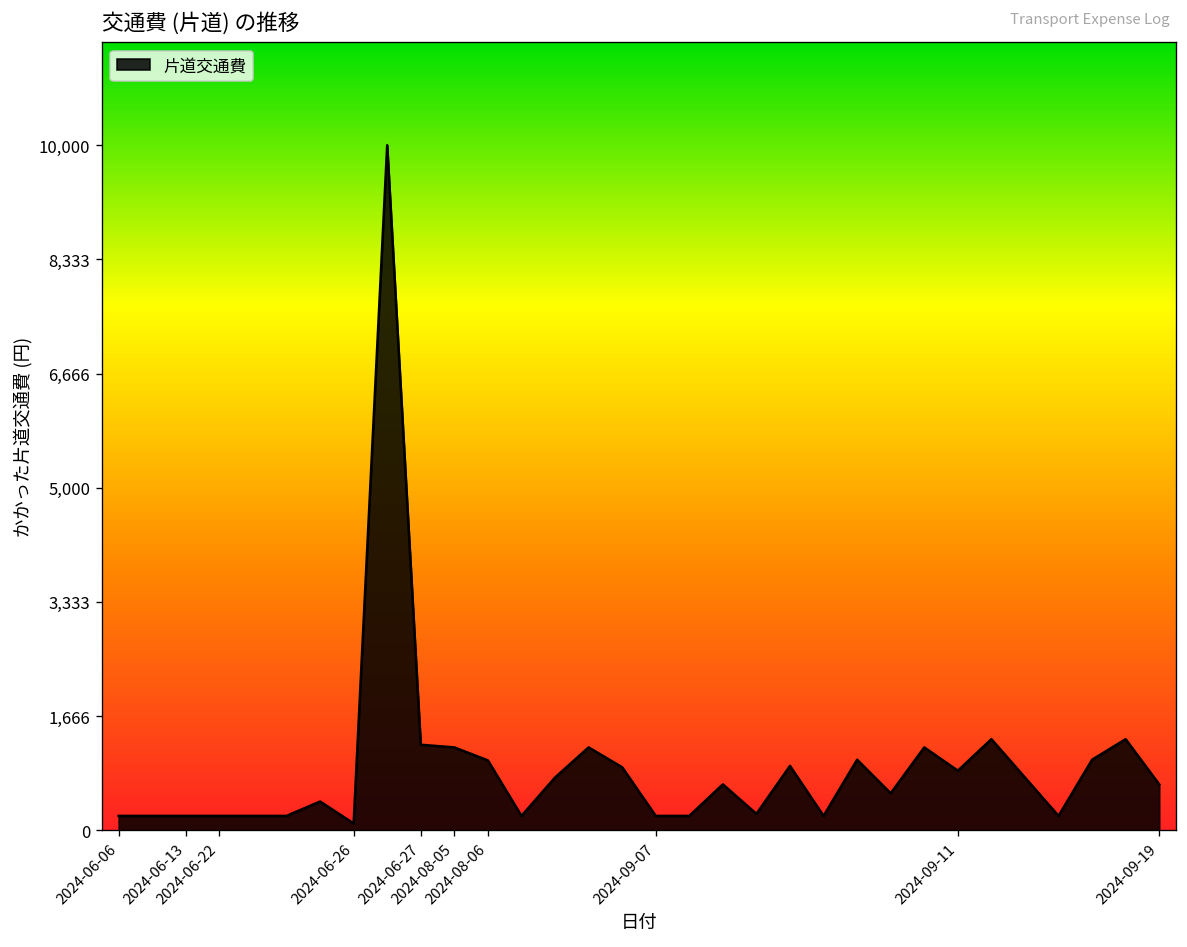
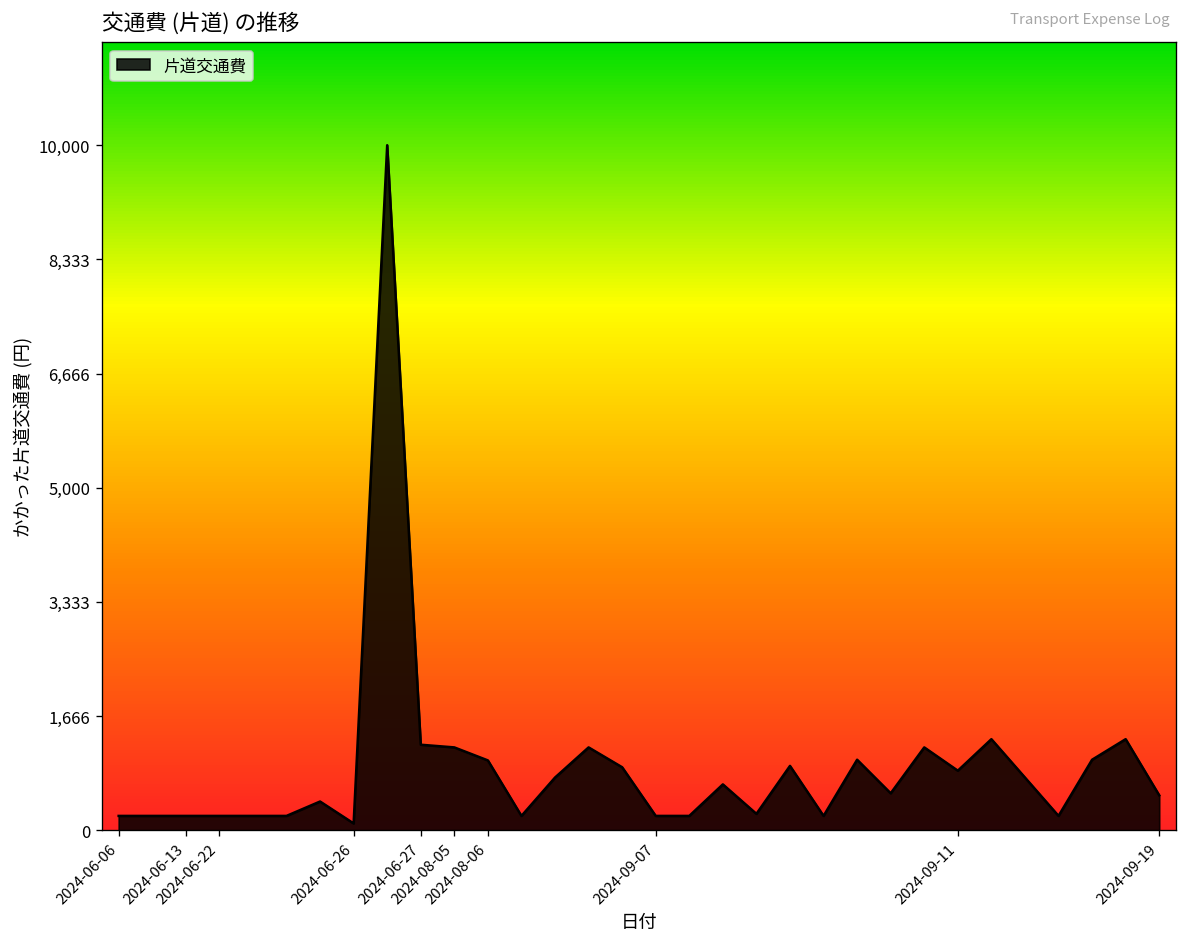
2024-09-19: 700 -> 500
